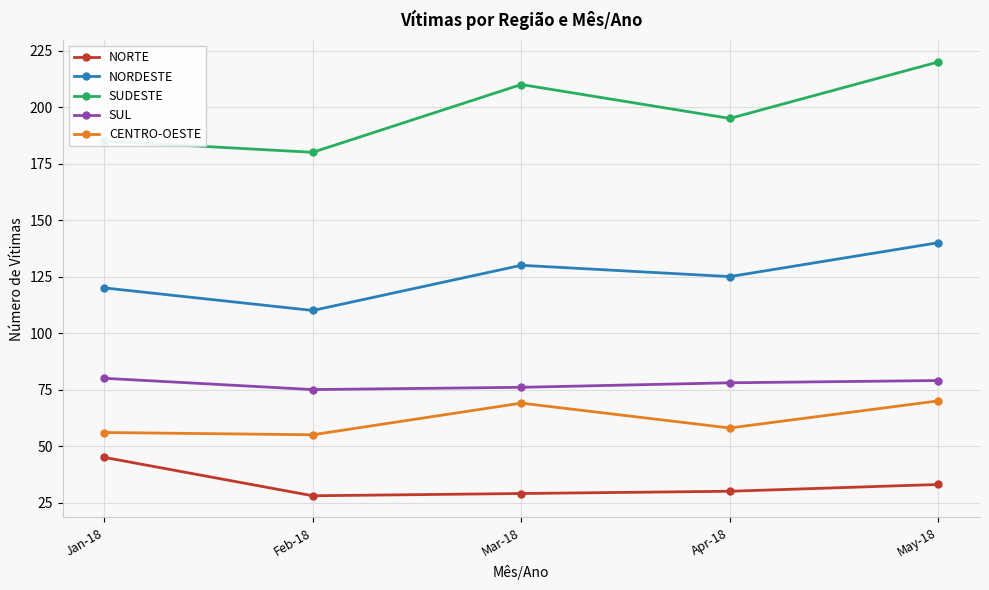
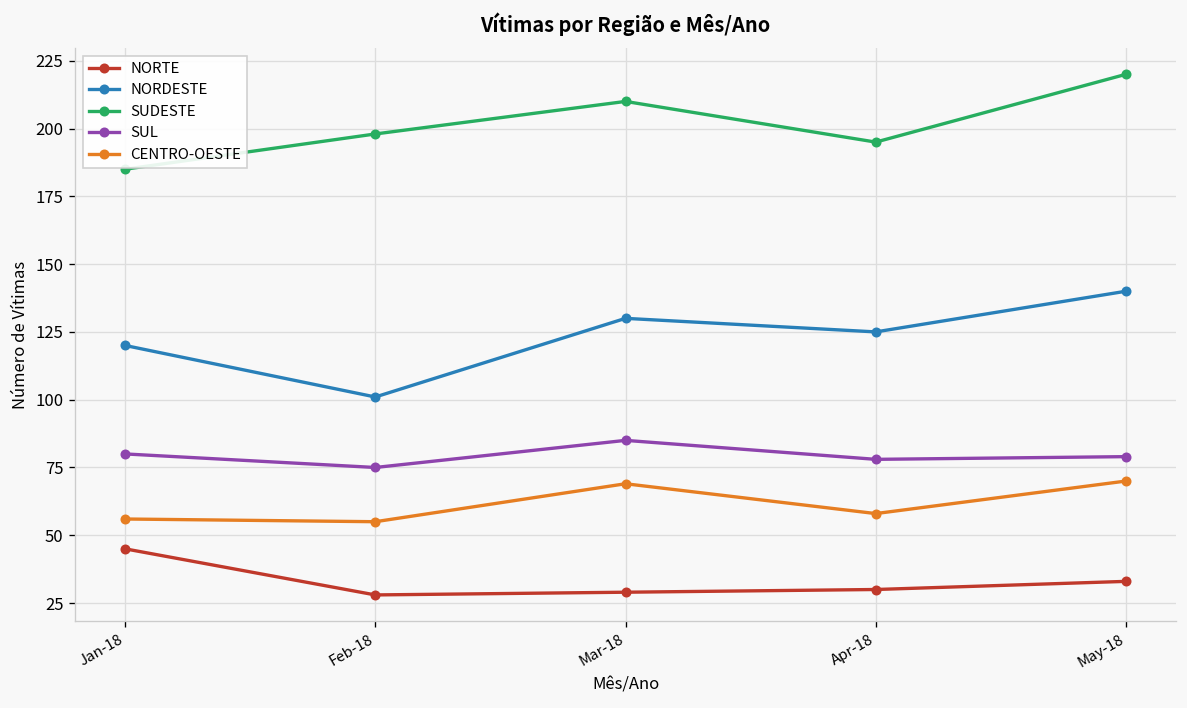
NORDESTE, Feb-18: 110 -> 101
SUDESTE, Feb-18: 180 -> 198
SUL, Mar-18: 76 -> 85
